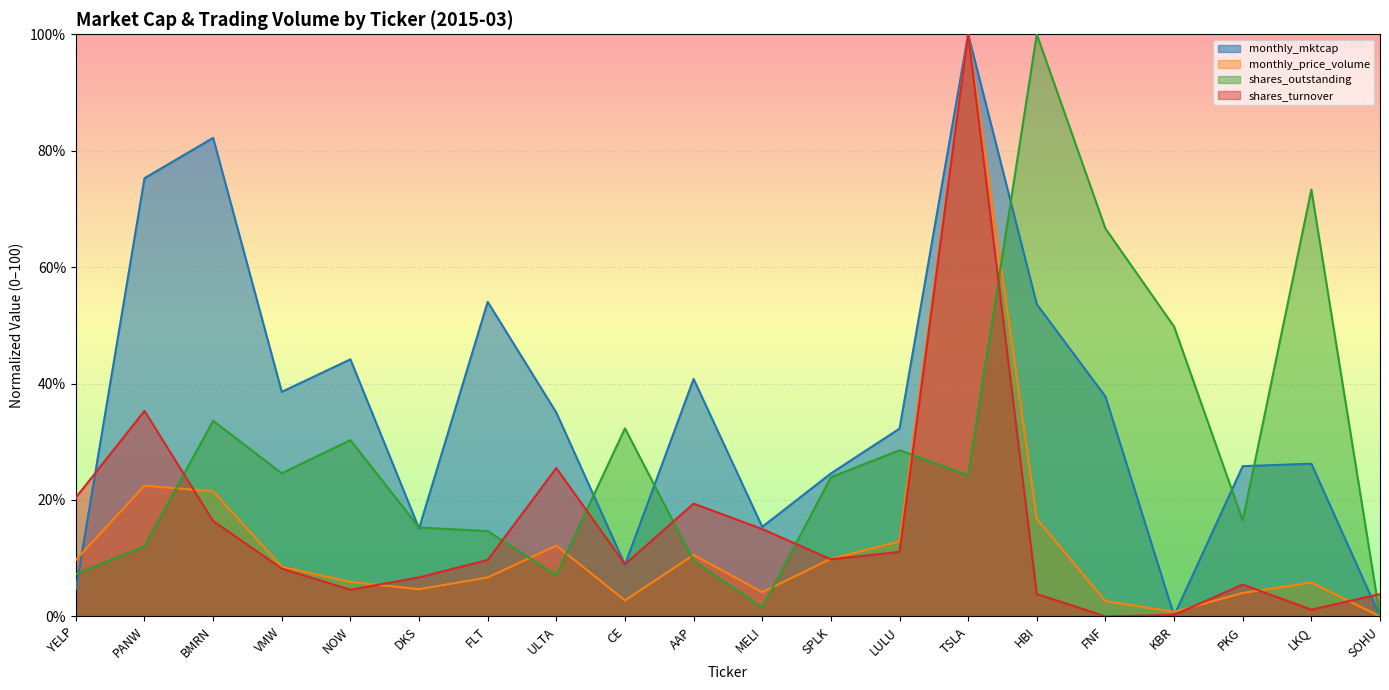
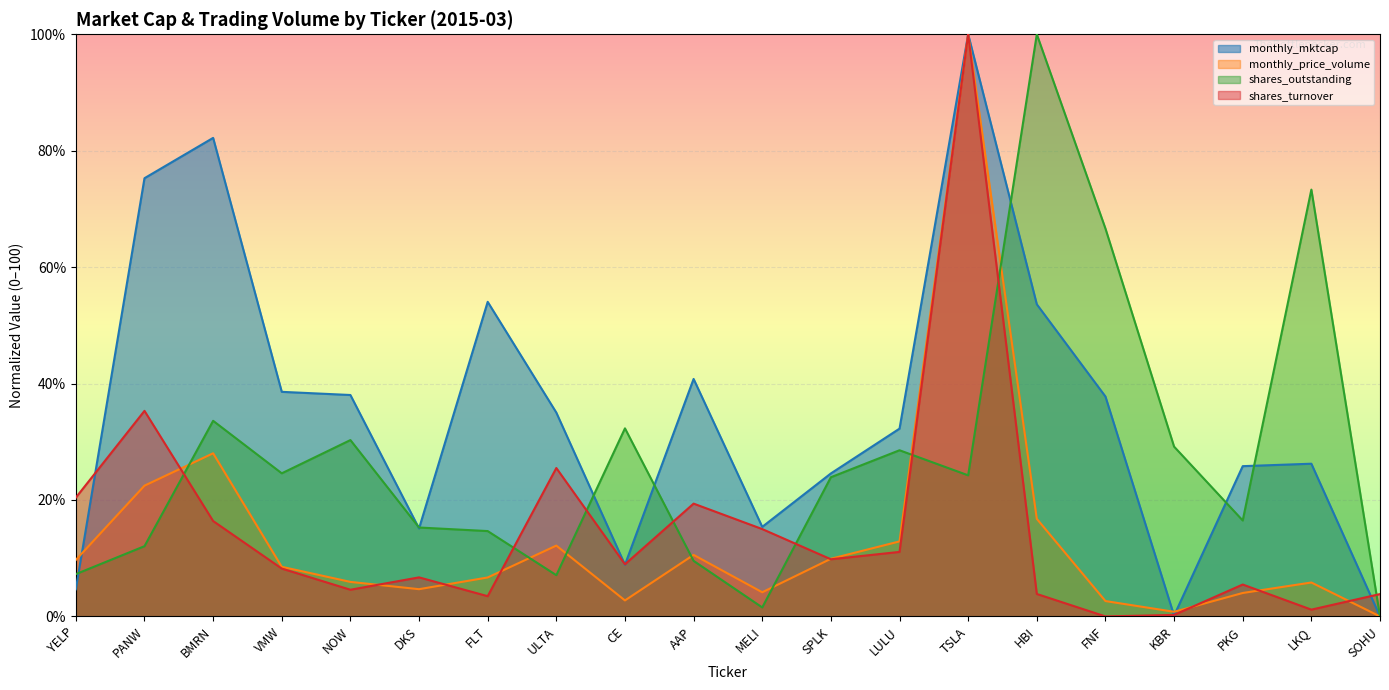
monthly_price_volume, BMRN: 21% -> 28%
monthly_mktcap, NOW: 44% -> 38%
shares_turnover, FLT: 10% -> 3%
shares_outstanding, KBR: 50% -> 29%
